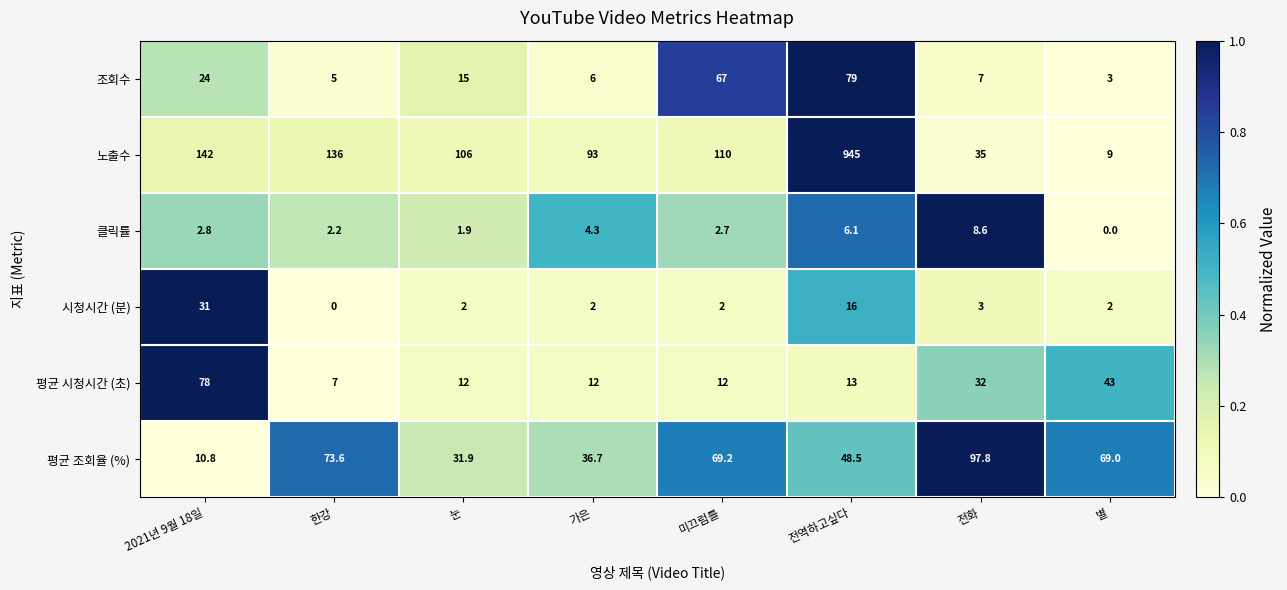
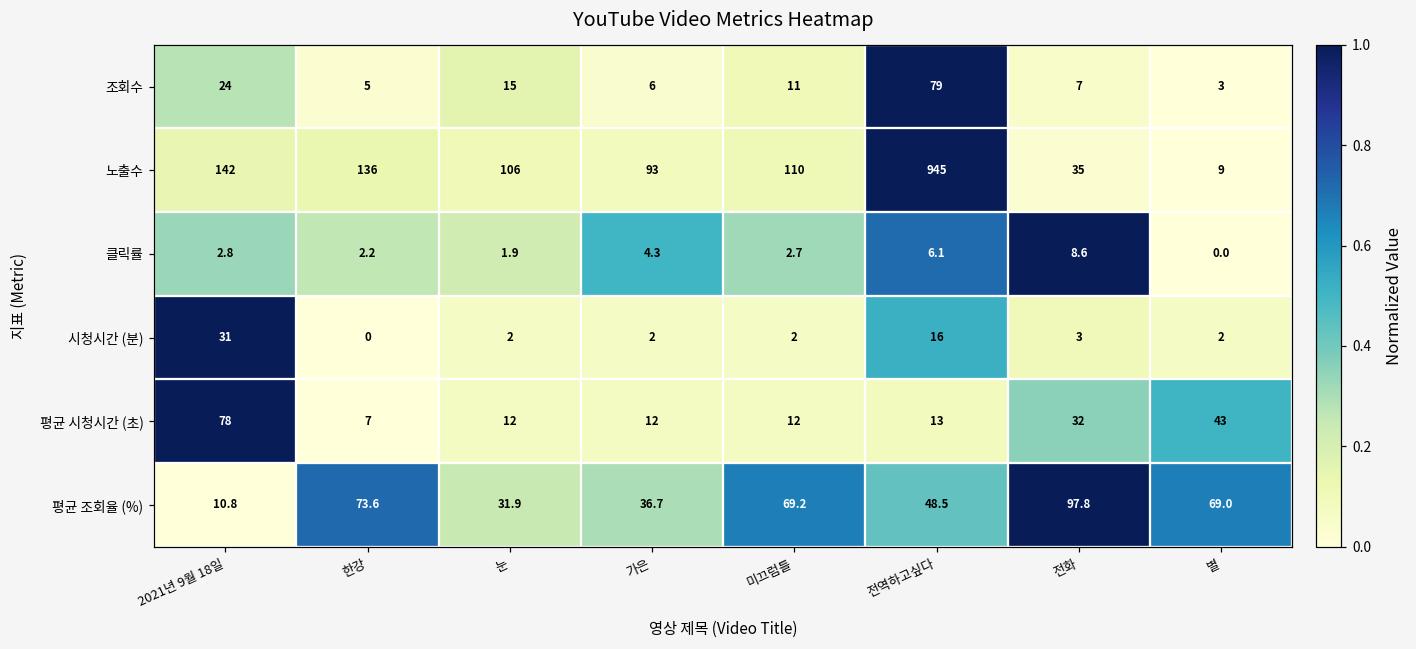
조회수, 미끄럼틀: 67 -> 11
